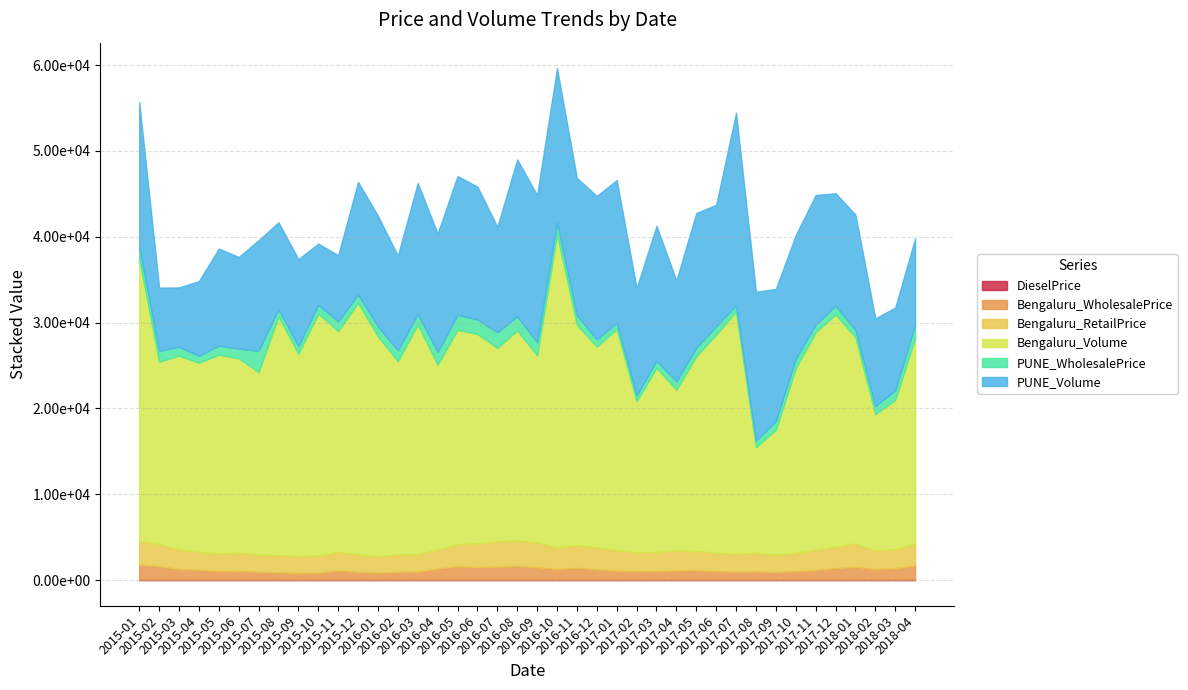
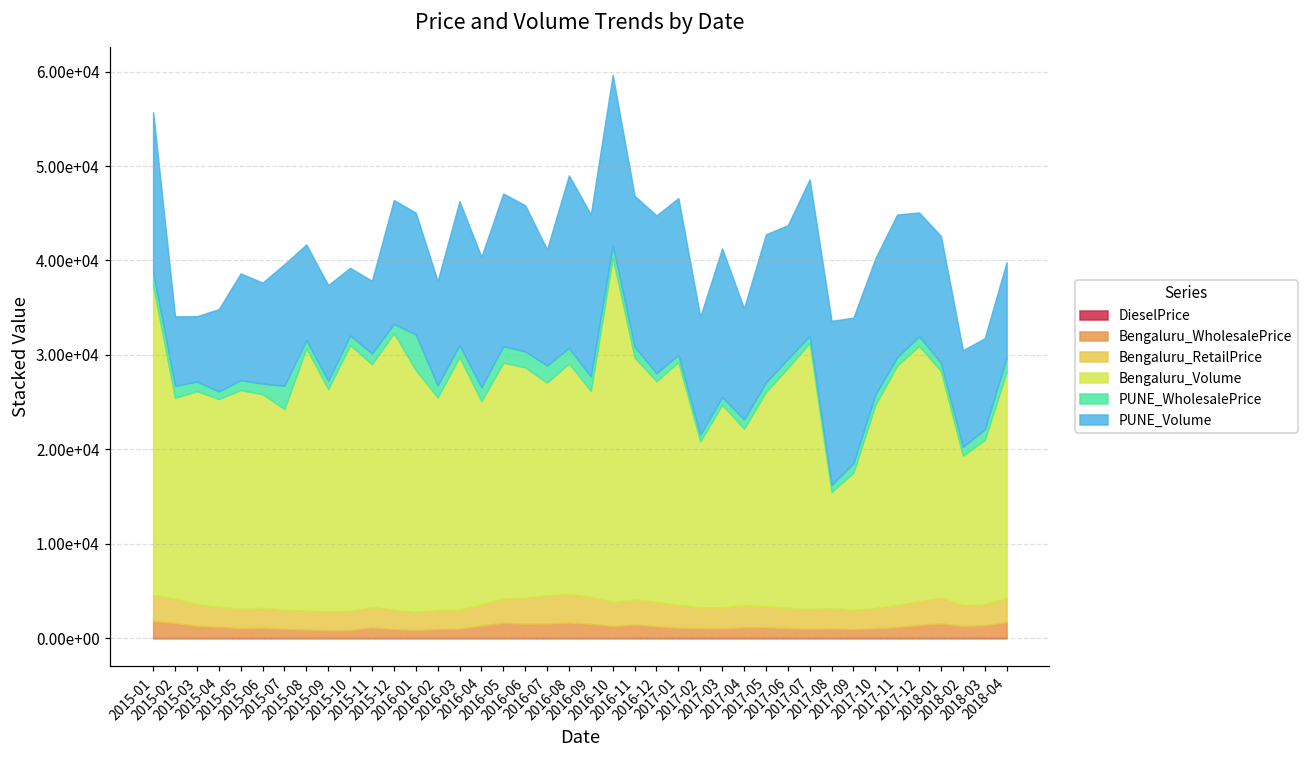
PUNE_WholesalePrice, 2016-01: 1000 -> 4000
PUNE_Volume, 2017-07: 22000 -> 17000
